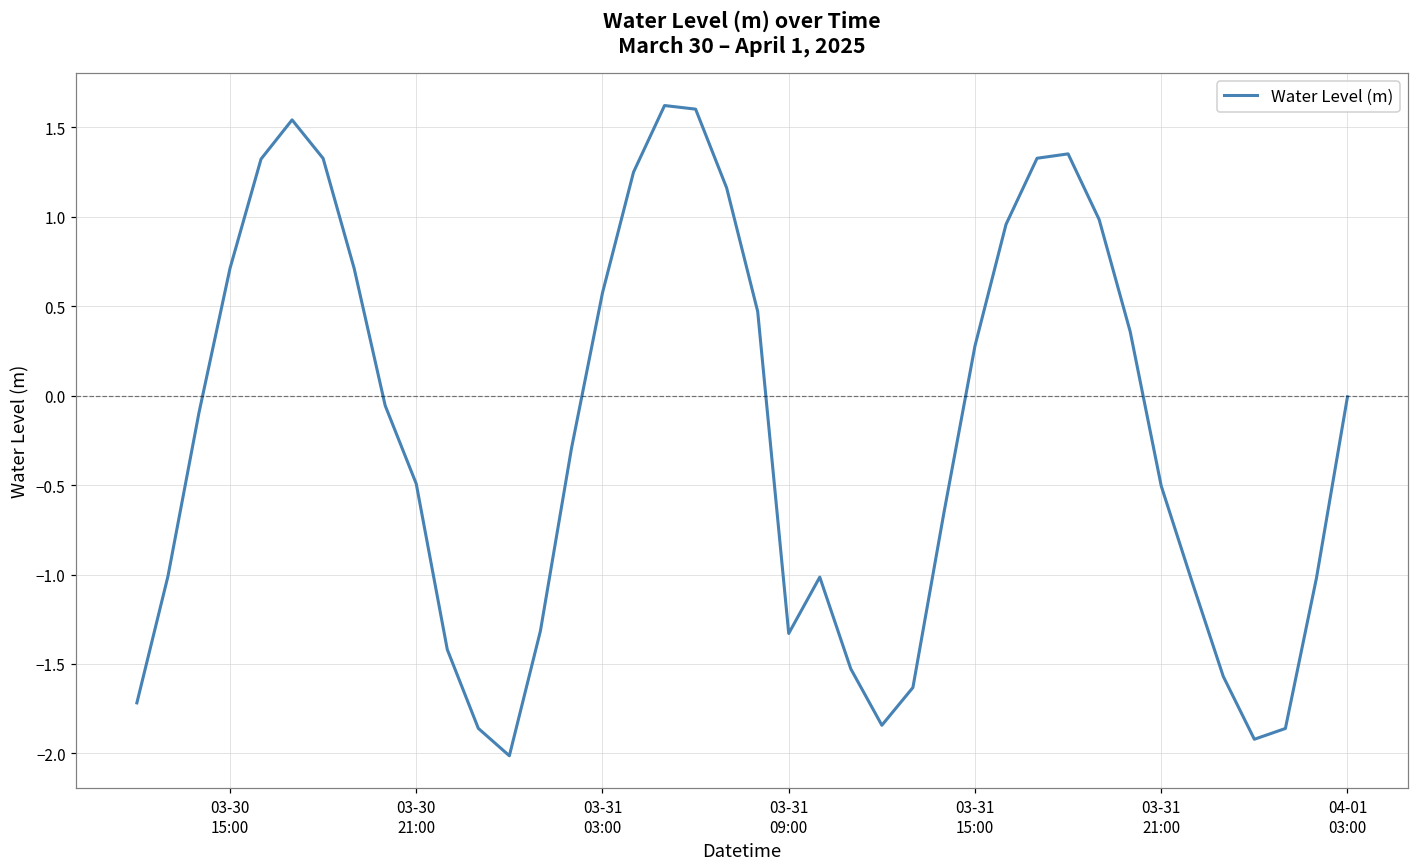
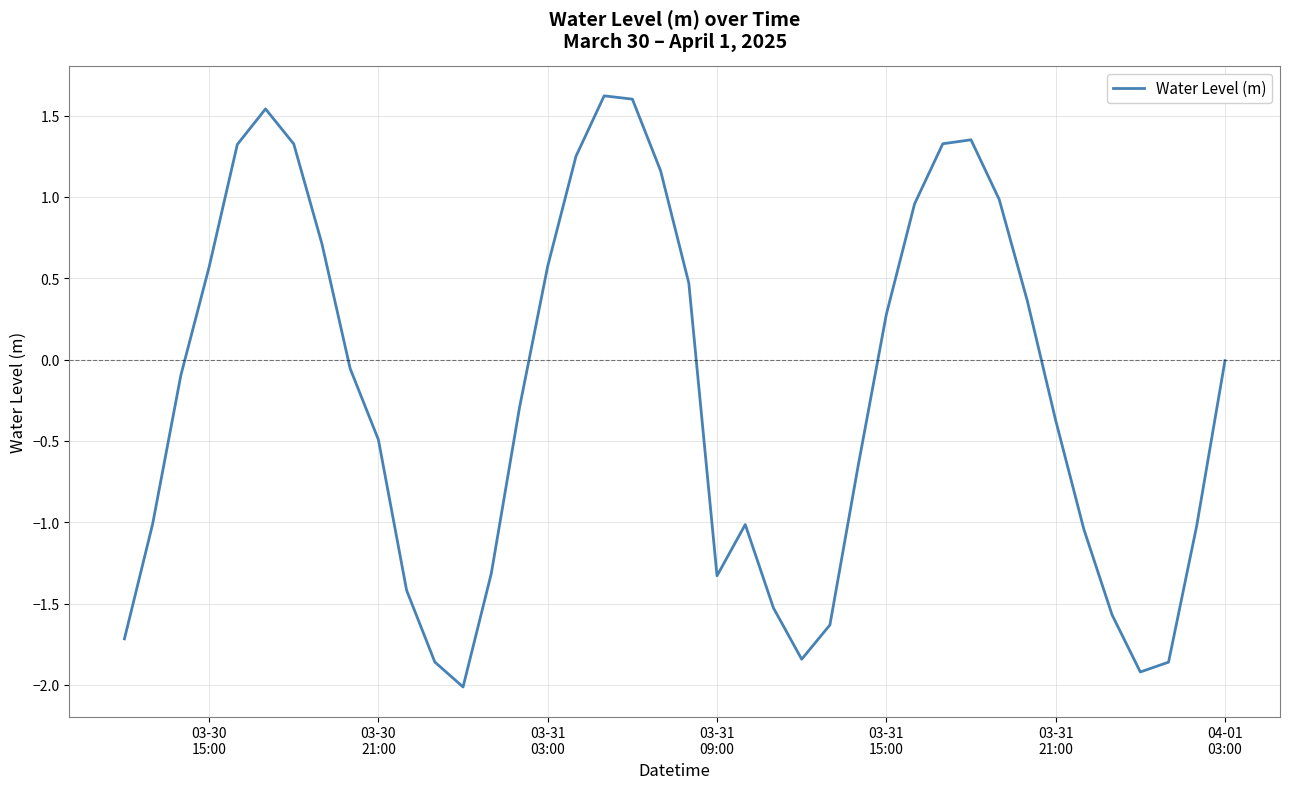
03-30 15:00: 0.71 -> 0.57
03-31 21:00: -0.50 -> -0.37
